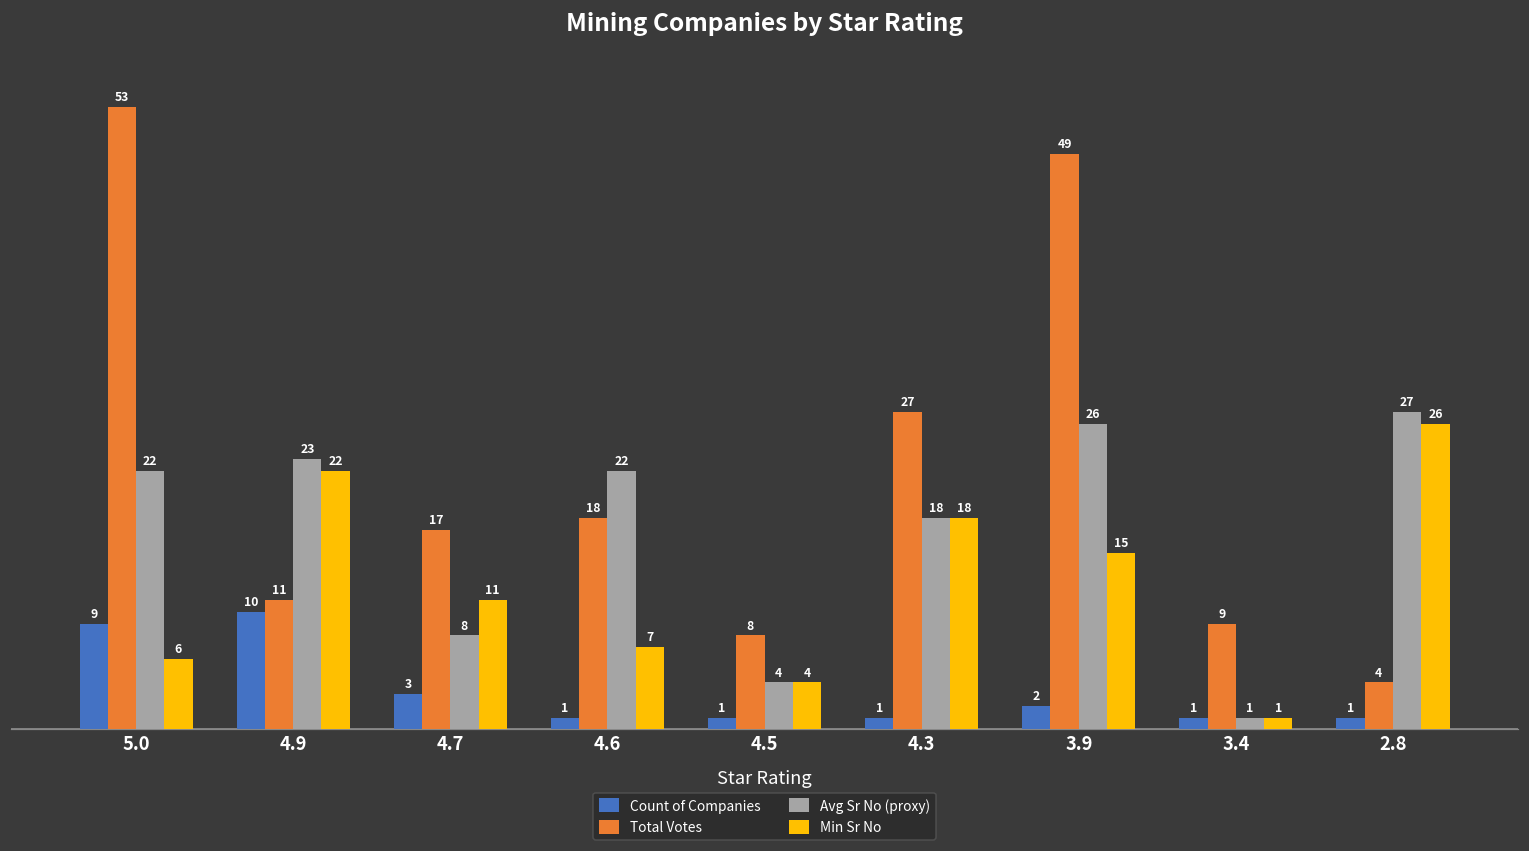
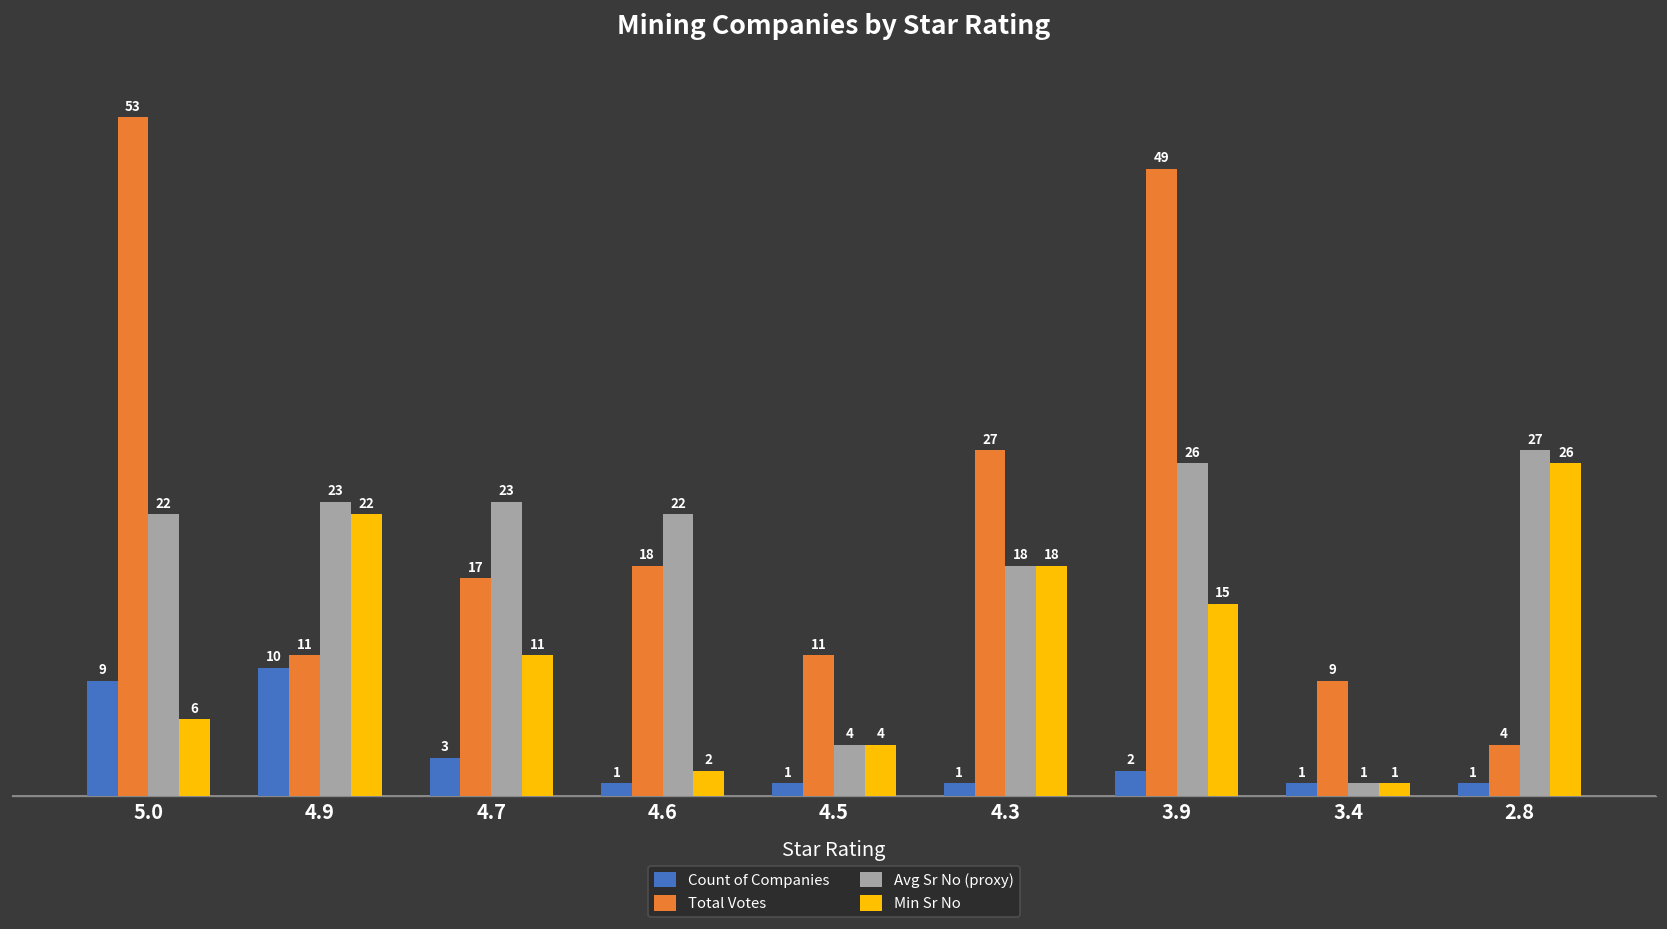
Avg Sr No (proxy), 4.7: 8 -> 23
Min Sr No, 4.6: 7 -> 2
Total Votes, 4.5: 8 -> 11
